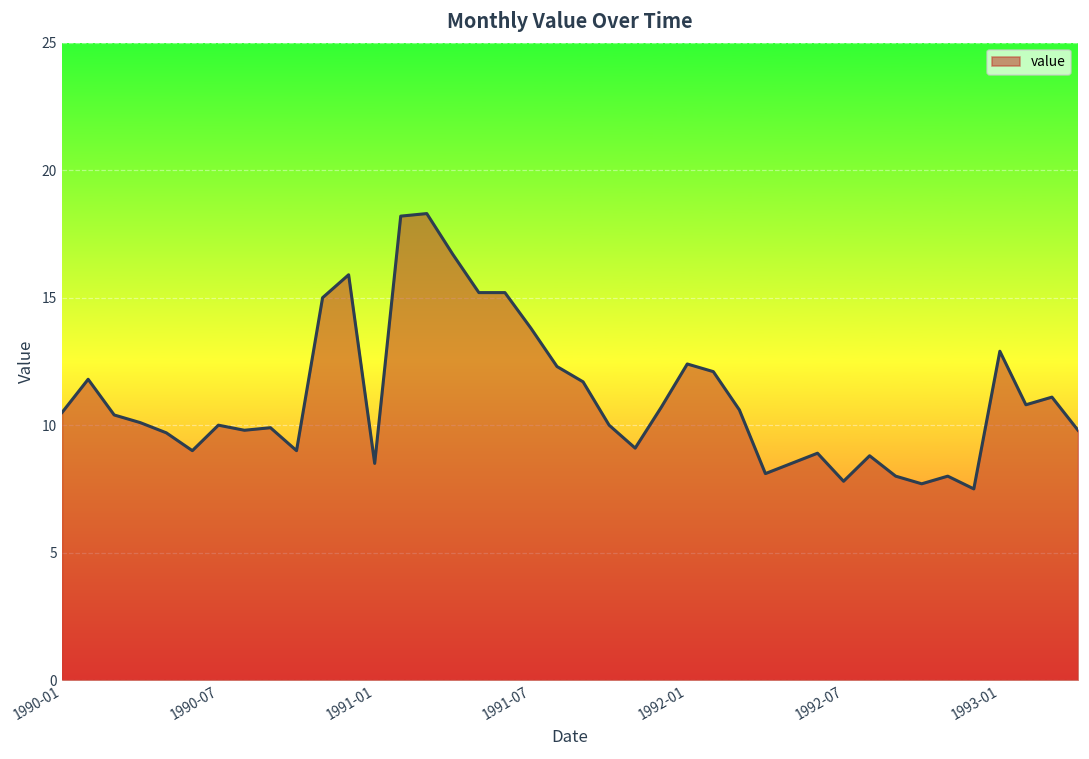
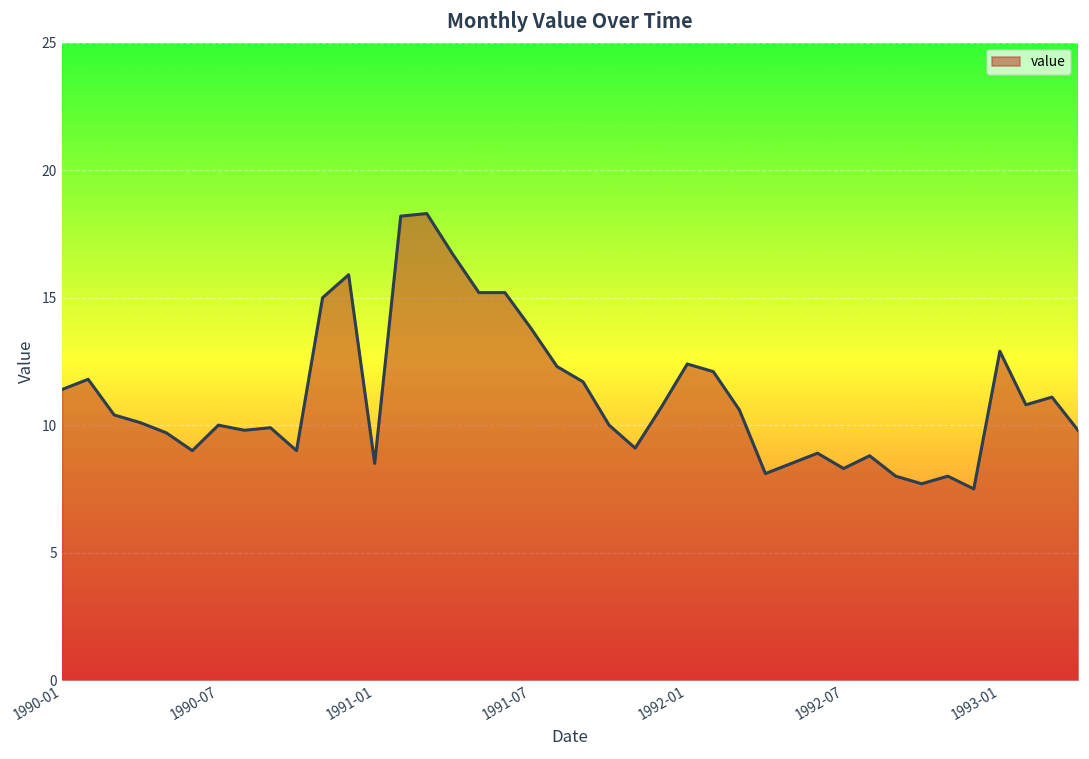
1990-01: 10.5 -> 11.4
1992-07: 7.8 -> 8.3
